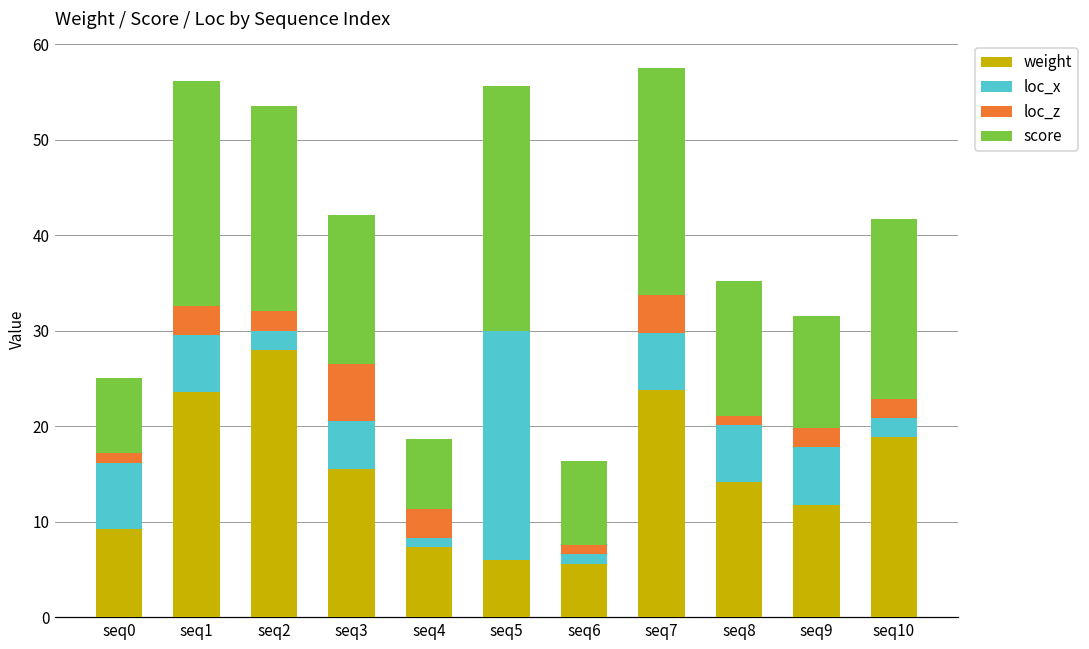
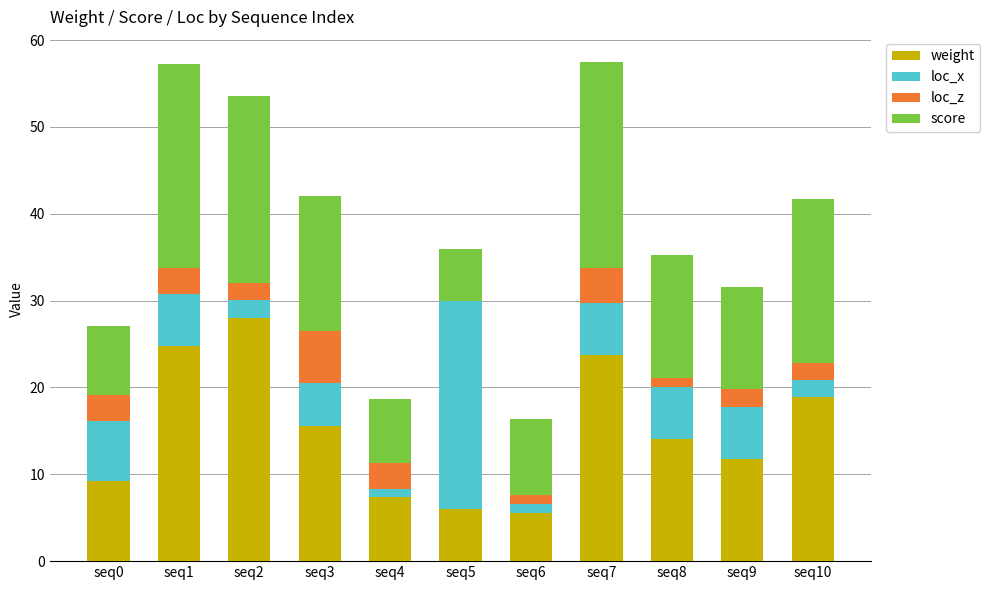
loc_z, seq0: 1 -> 3
weight, seq1: 24 -> 25
score, seq5: 26 -> 6
